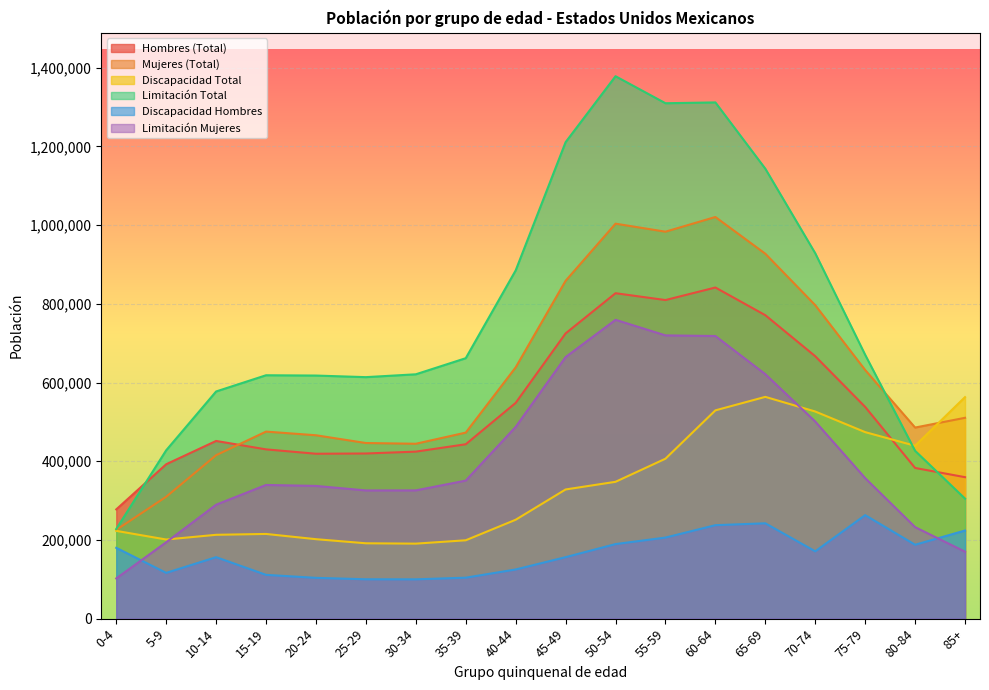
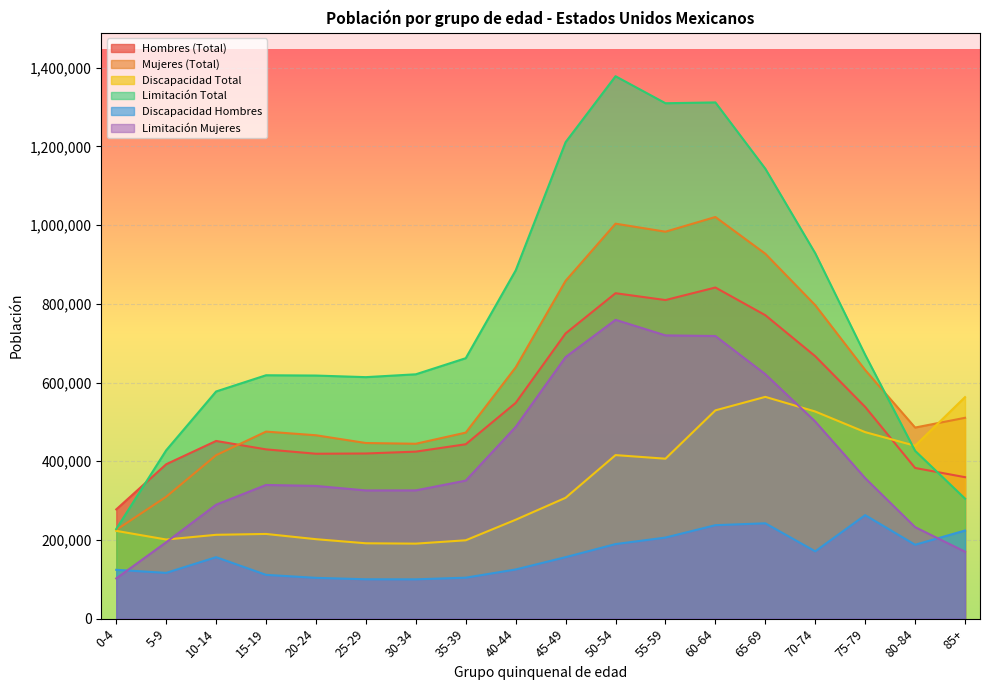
Discapacidad Hombres, 0-4: 180,000 -> 120,000
Discapacidad Total, 45-49: 330,000 -> 310,000
Discapacidad Total, 50-54: 350,000 -> 420,000
